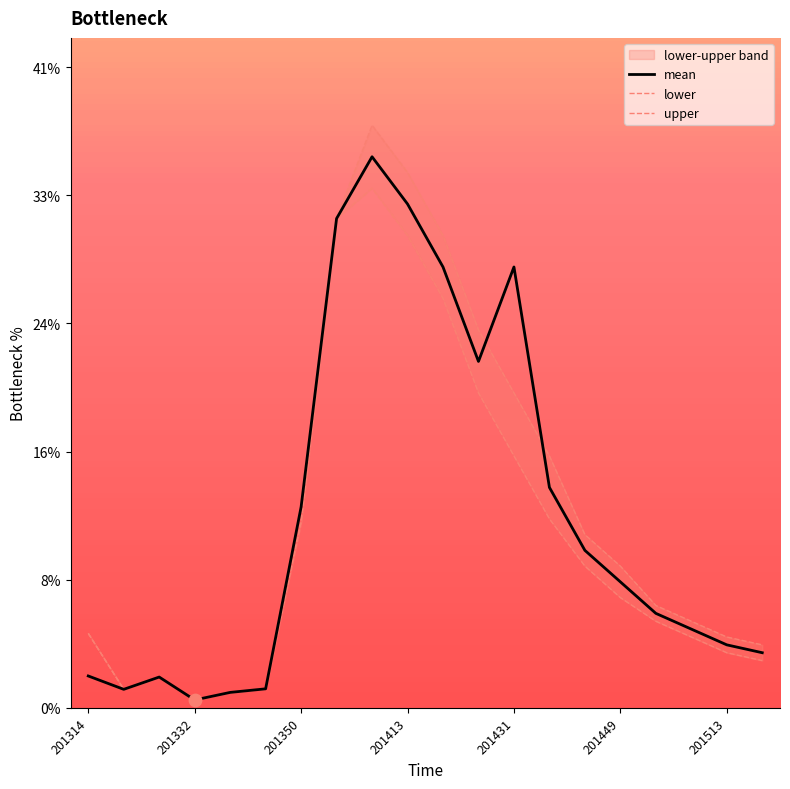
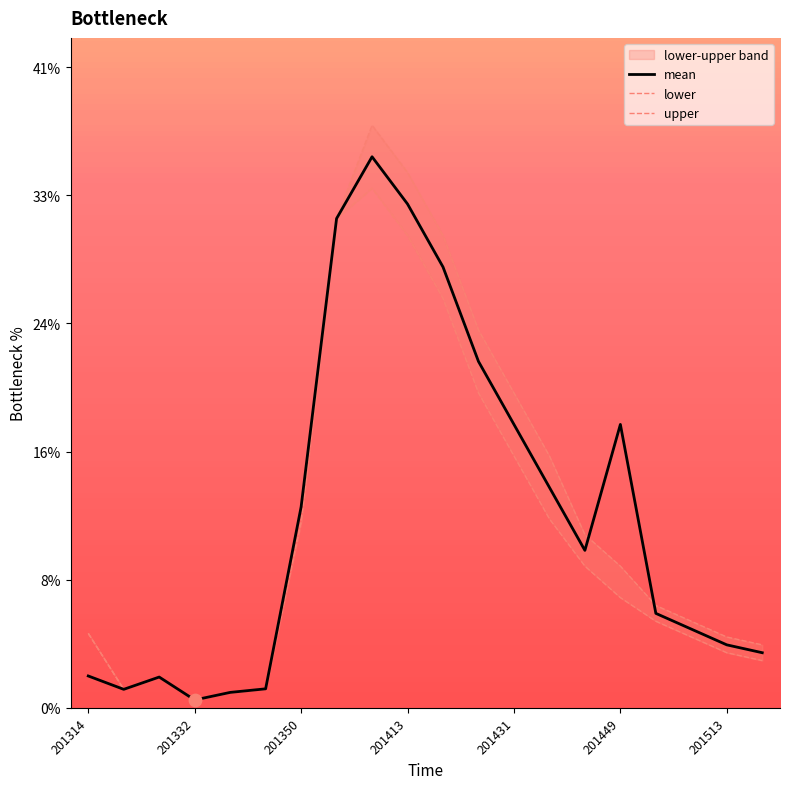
mean, 201431: 28.0% -> 18.0%
mean, 201449: 8.0% -> 18.0%
